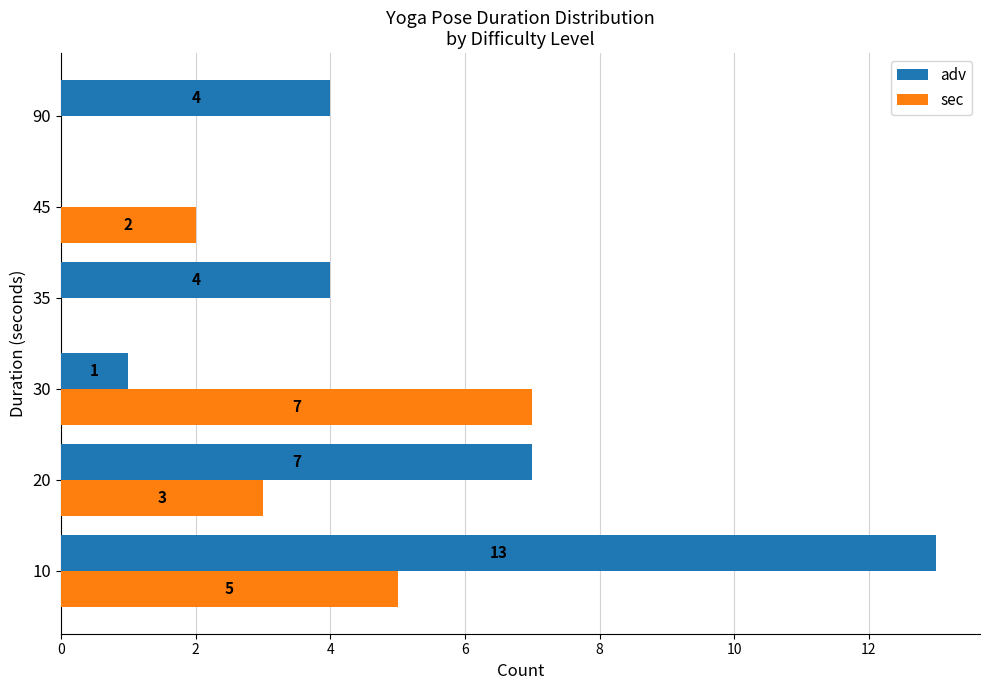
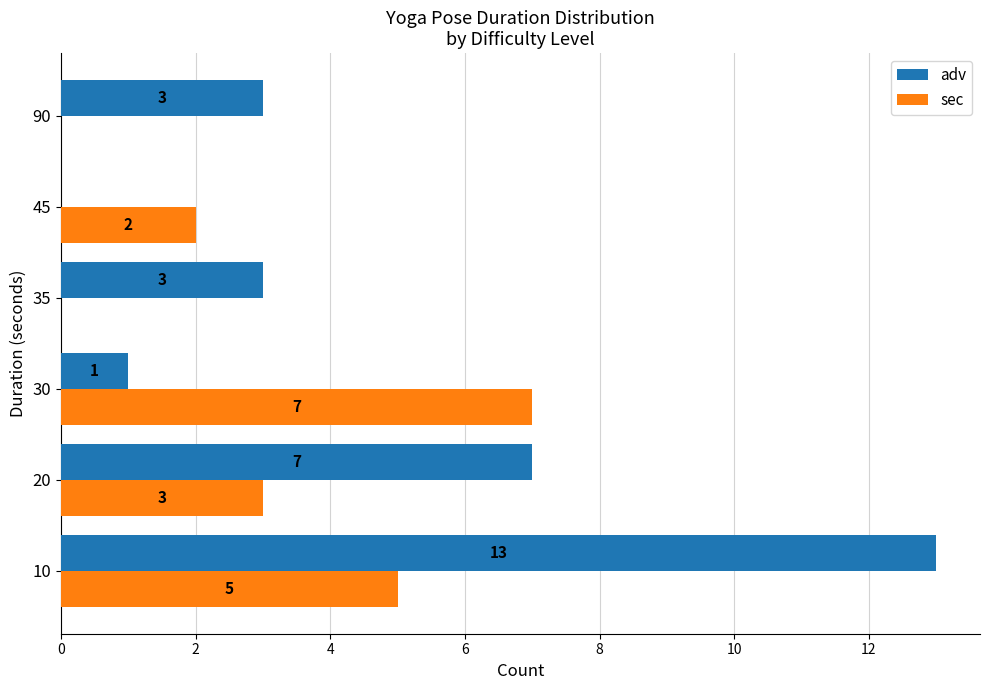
adv, 90: 4 -> 3
adv, 35: 4 -> 3
